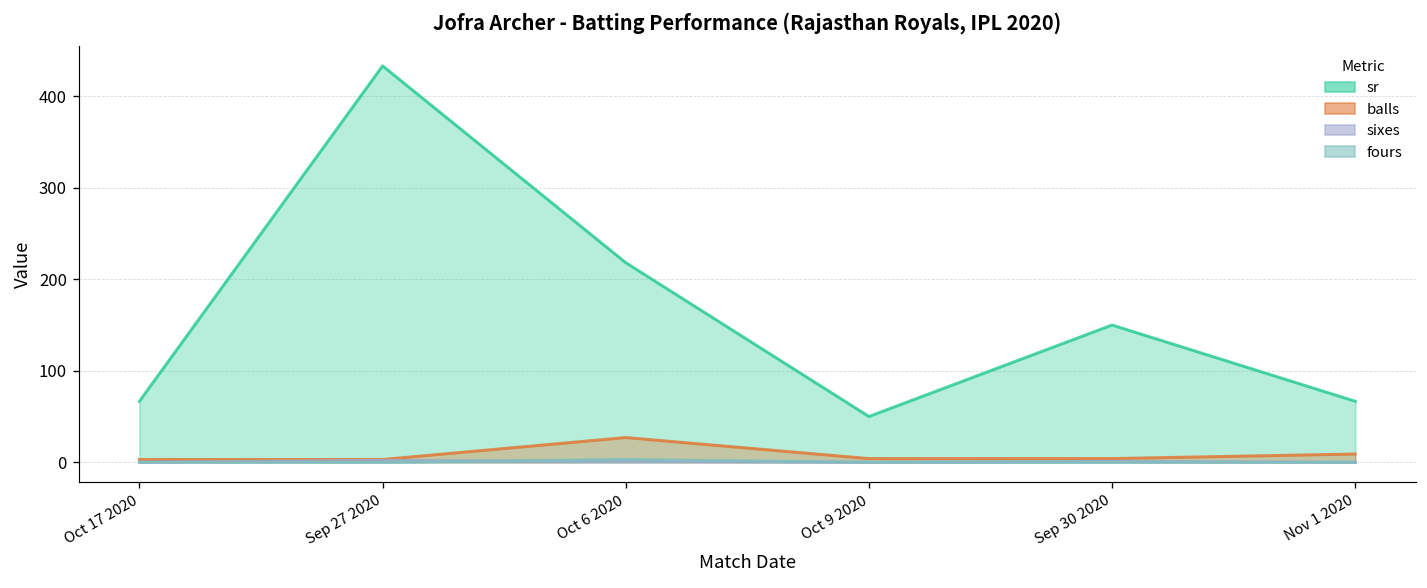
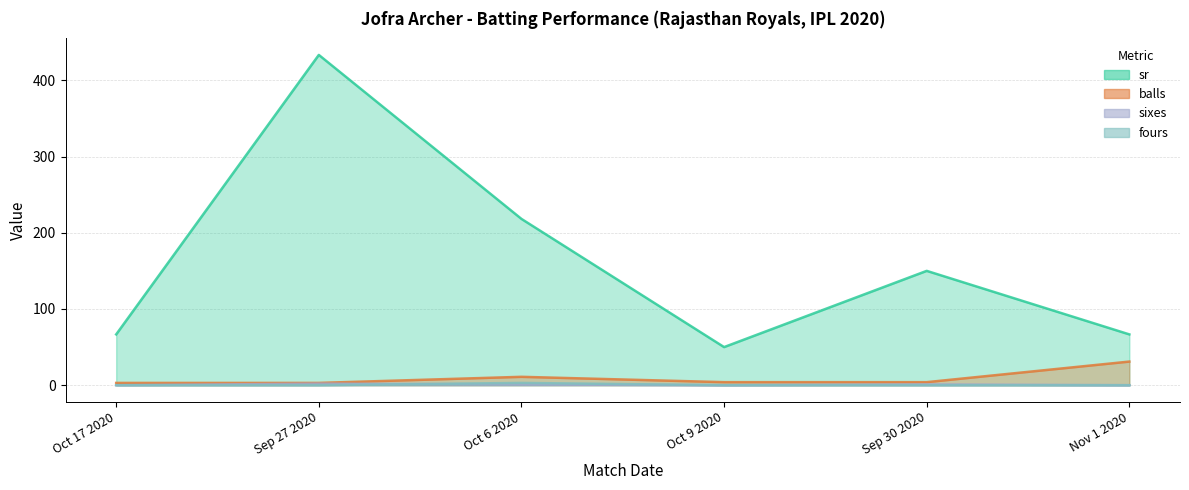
balls, Oct 6 2020: 30 -> 10
balls, Nov 1 2020: 10 -> 30
